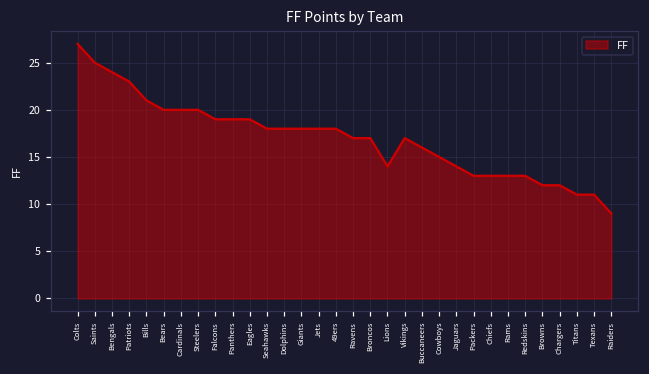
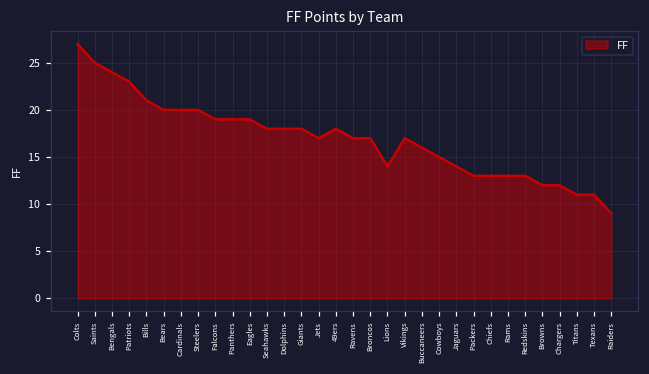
Jets: 18 -> 17
